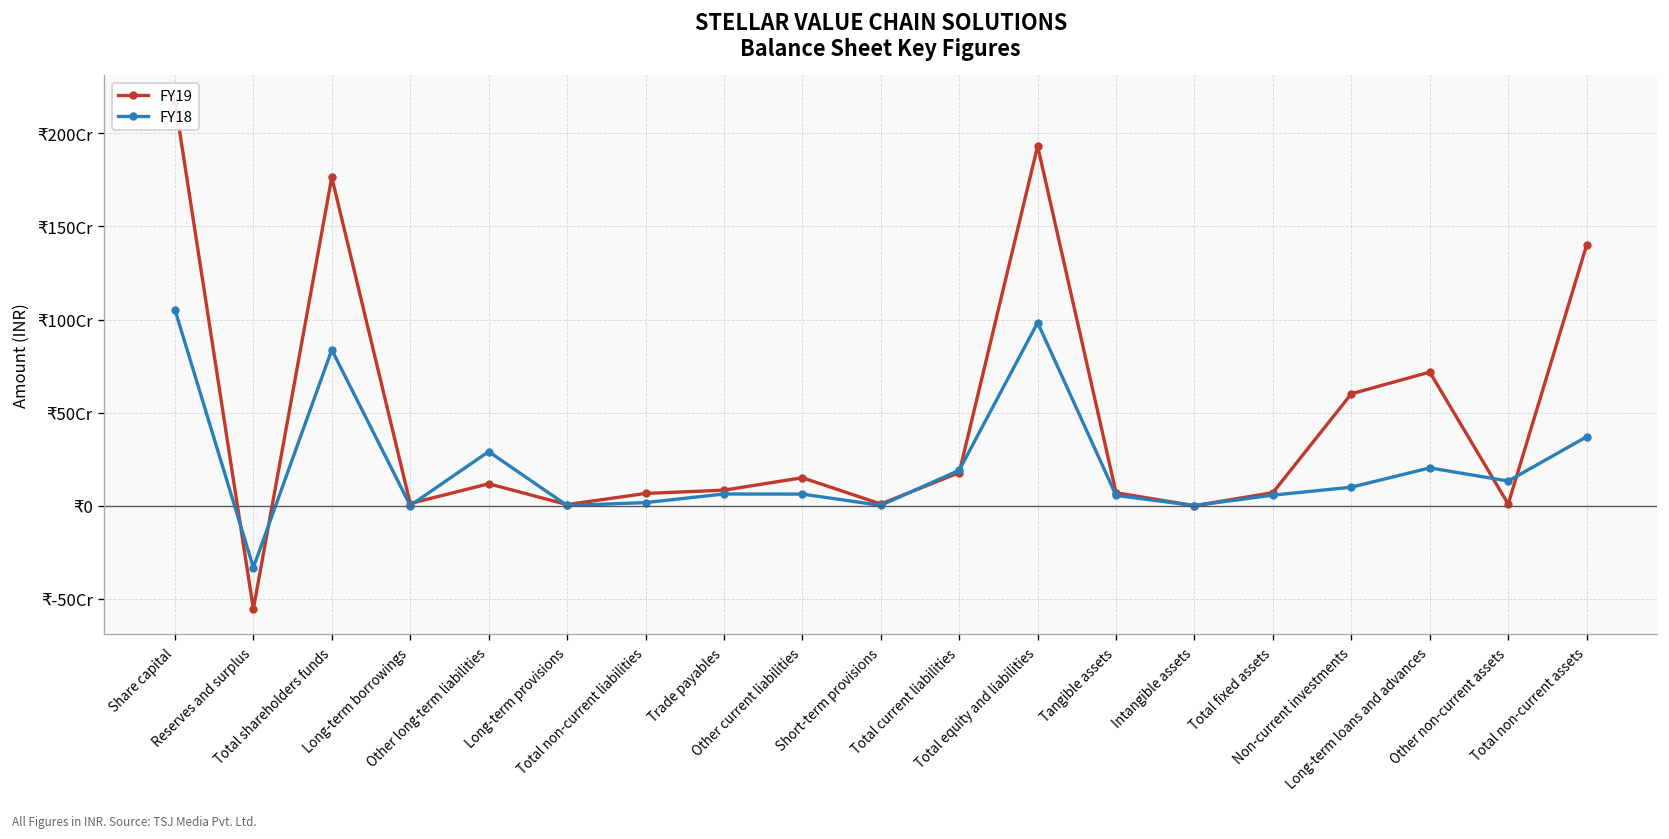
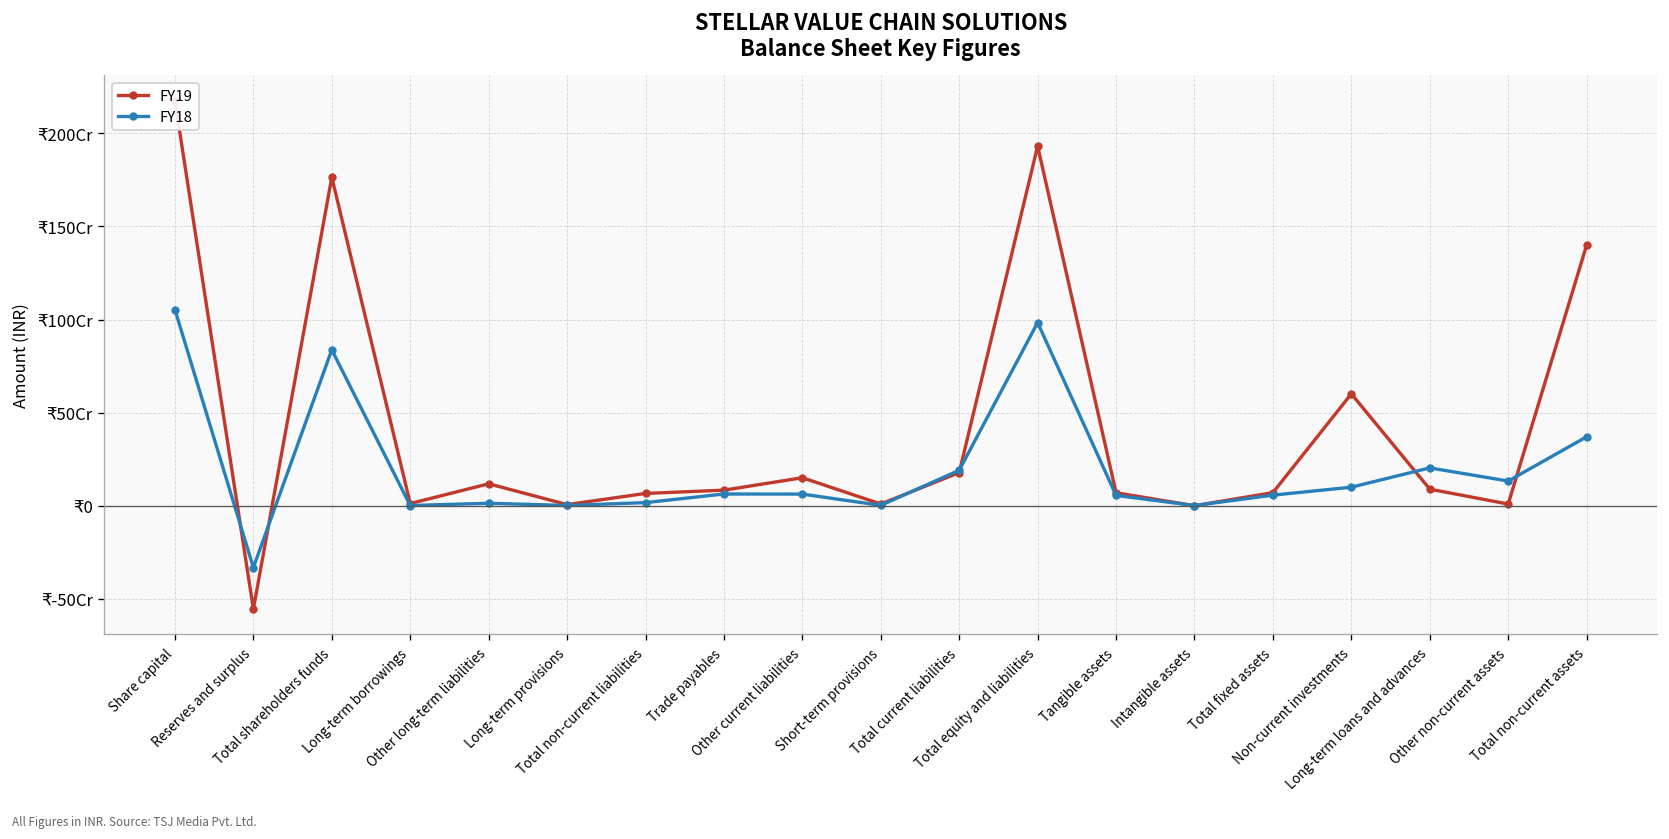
FY18, Other long-term liabilities: ₹29Cr -> ₹1Cr
FY19, Long-term loans and advances: ₹72Cr -> ₹9Cr
